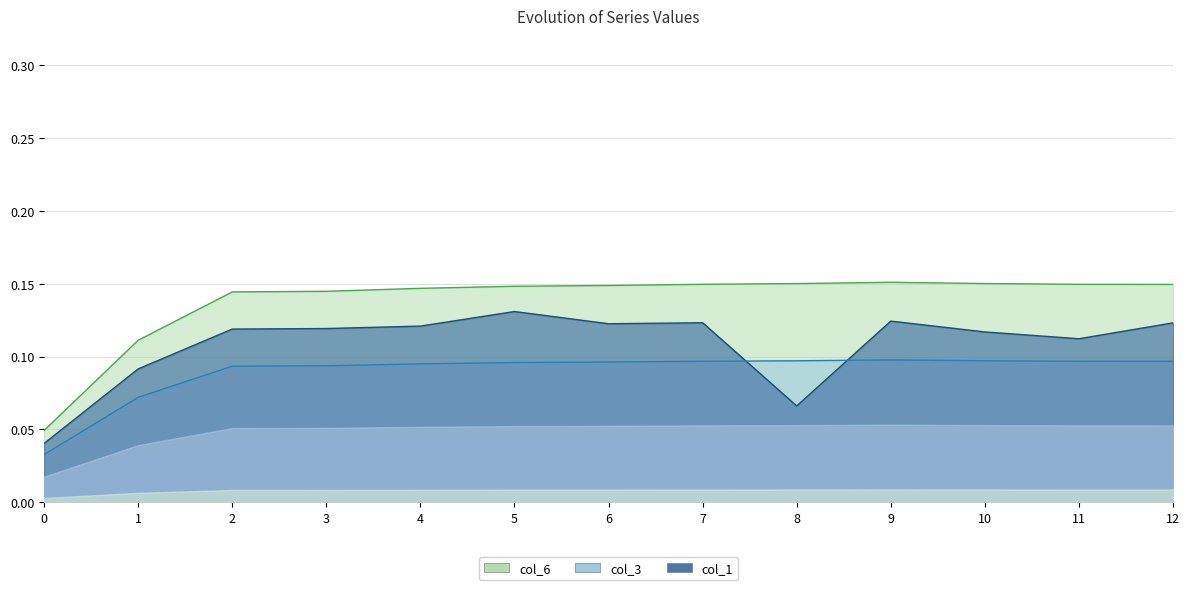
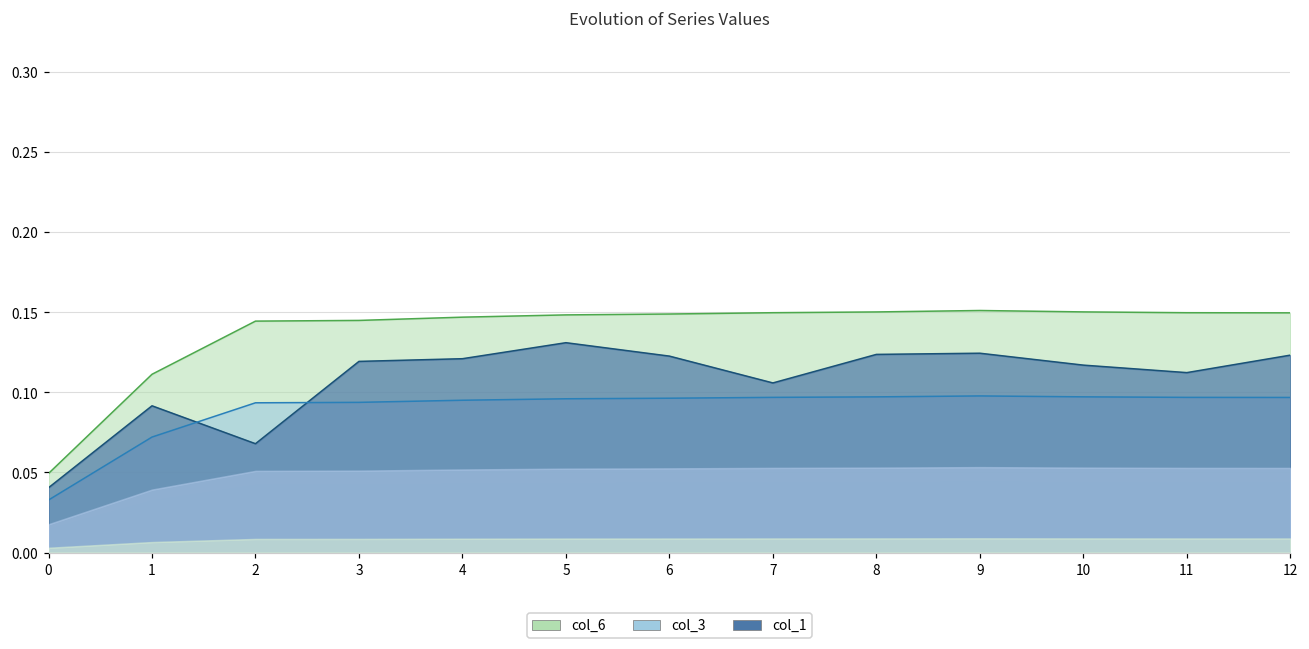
col_1, 2: 0.119 -> 0.068
col_1, 7: 0.123 -> 0.106
col_1, 8: 0.066 -> 0.124
